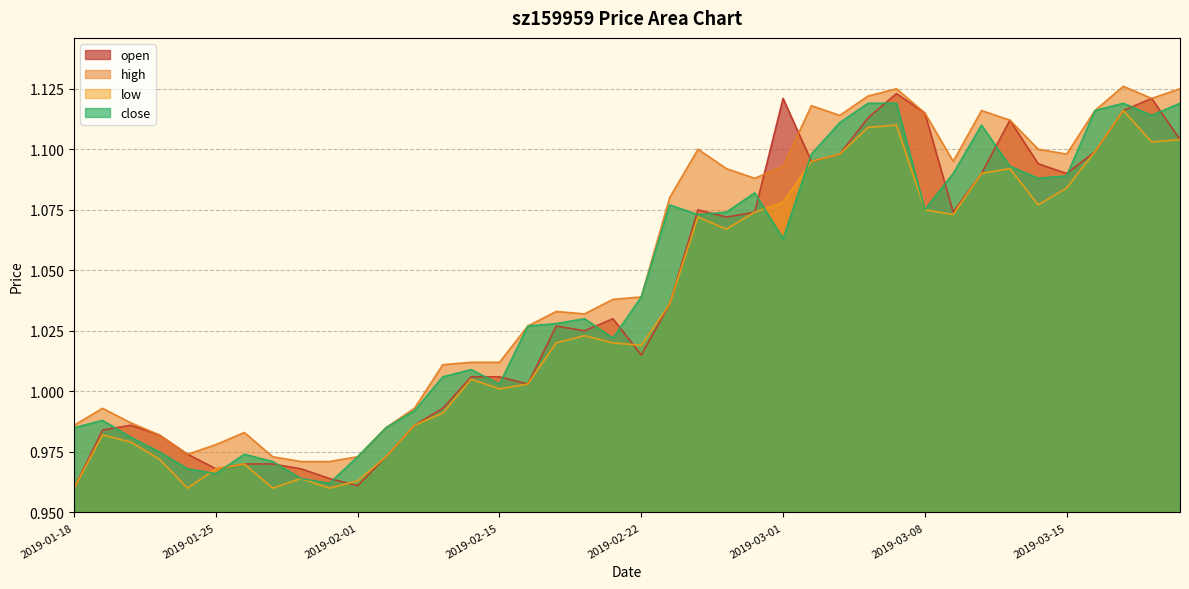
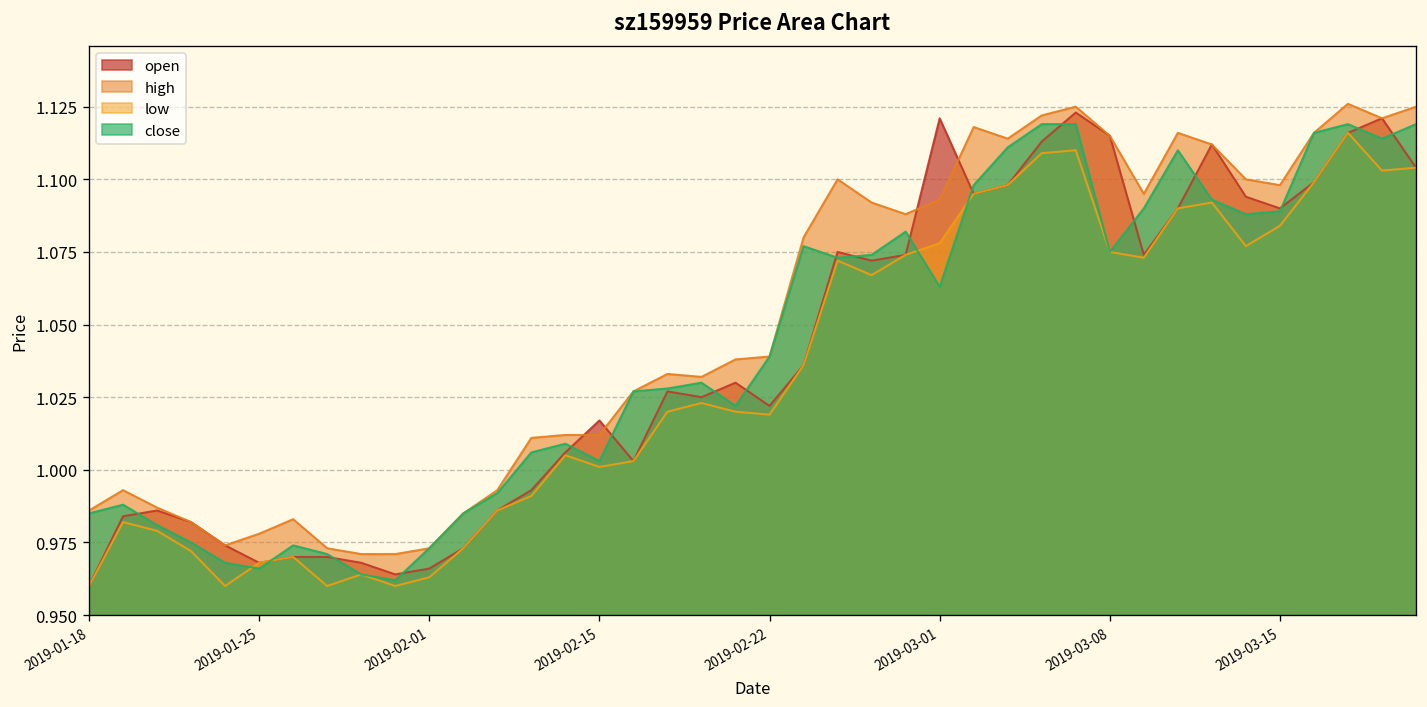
open, 2019-02-01: 0.961 -> 0.966
open, 2019-02-15: 1.006 -> 1.017
open, 2019-02-22: 1.015 -> 1.022
